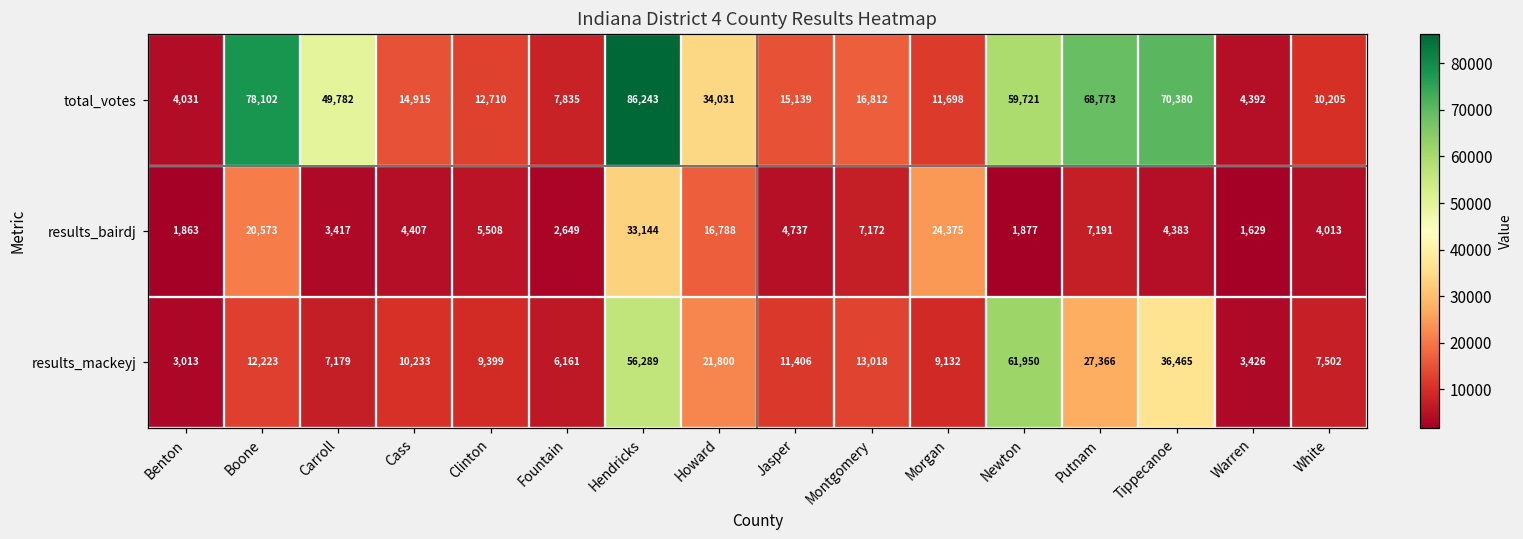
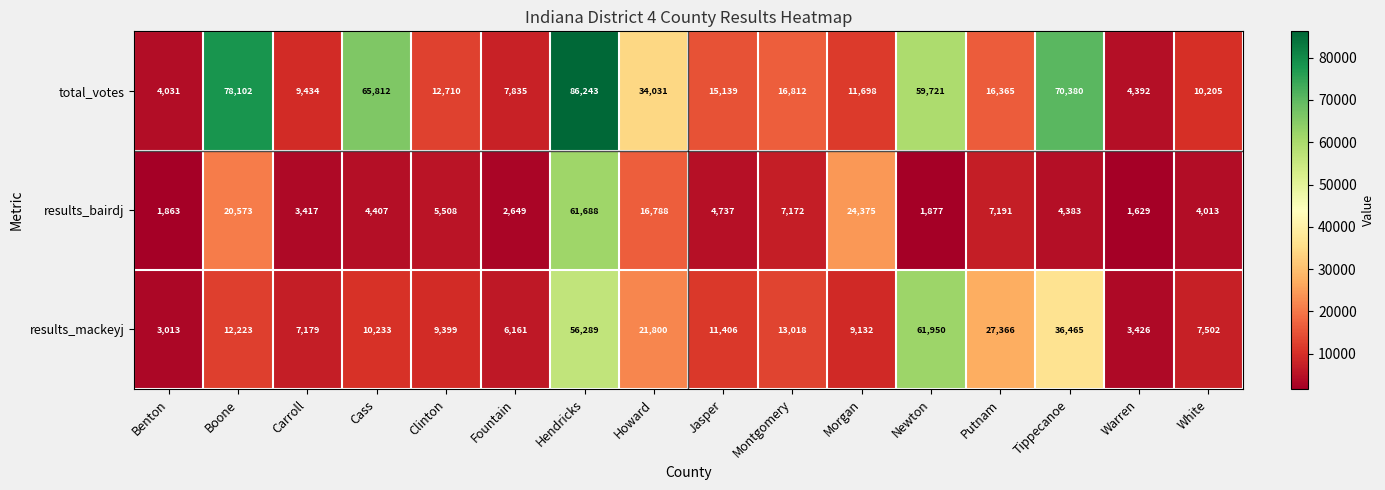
total_votes, Carroll: 49,782 -> 9,434
total_votes, Cass: 14,915 -> 65,812
total_votes, Putnam: 68,773 -> 16,365
results_bairdj, Hendricks: 33,144 -> 61,688
